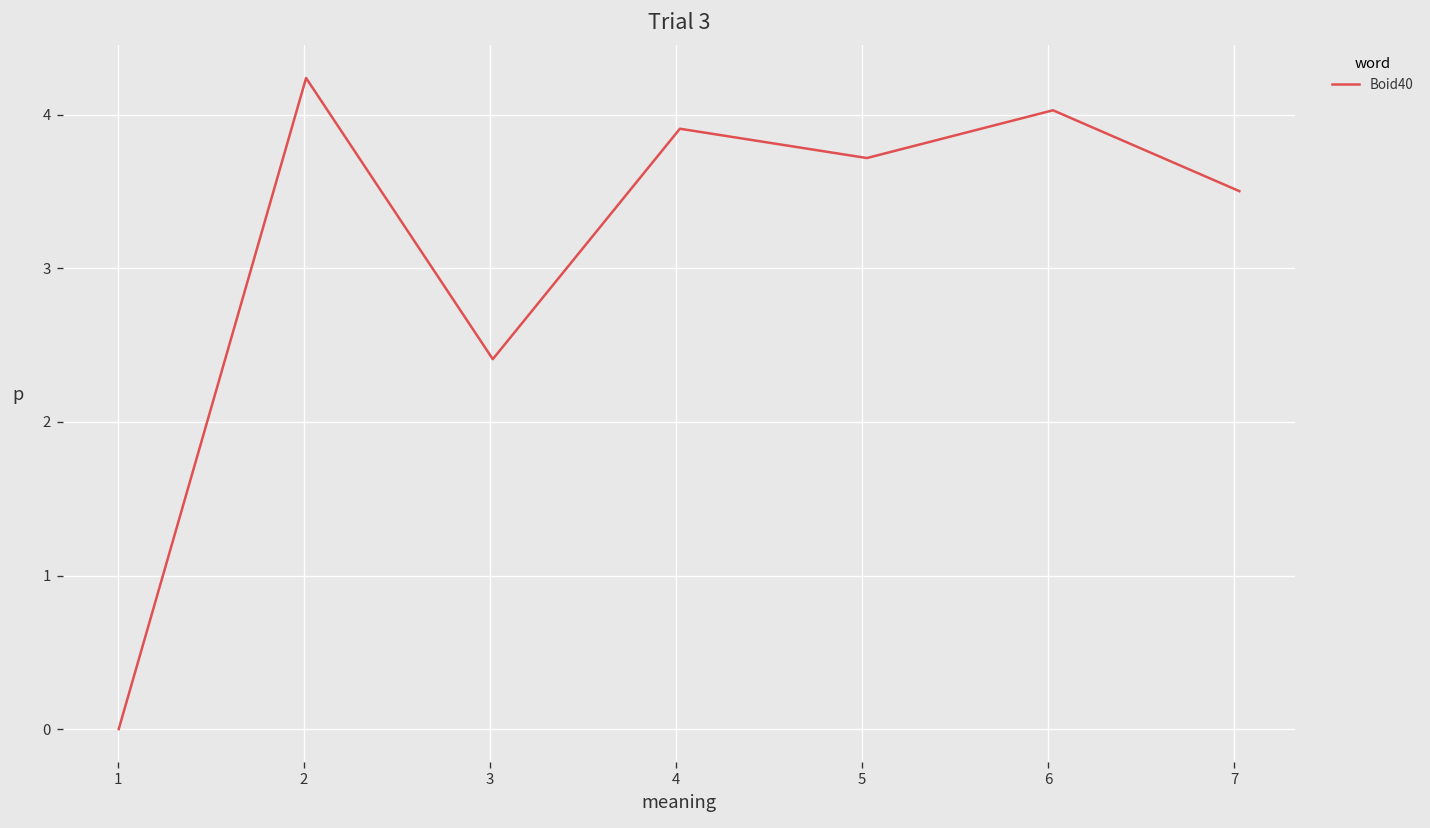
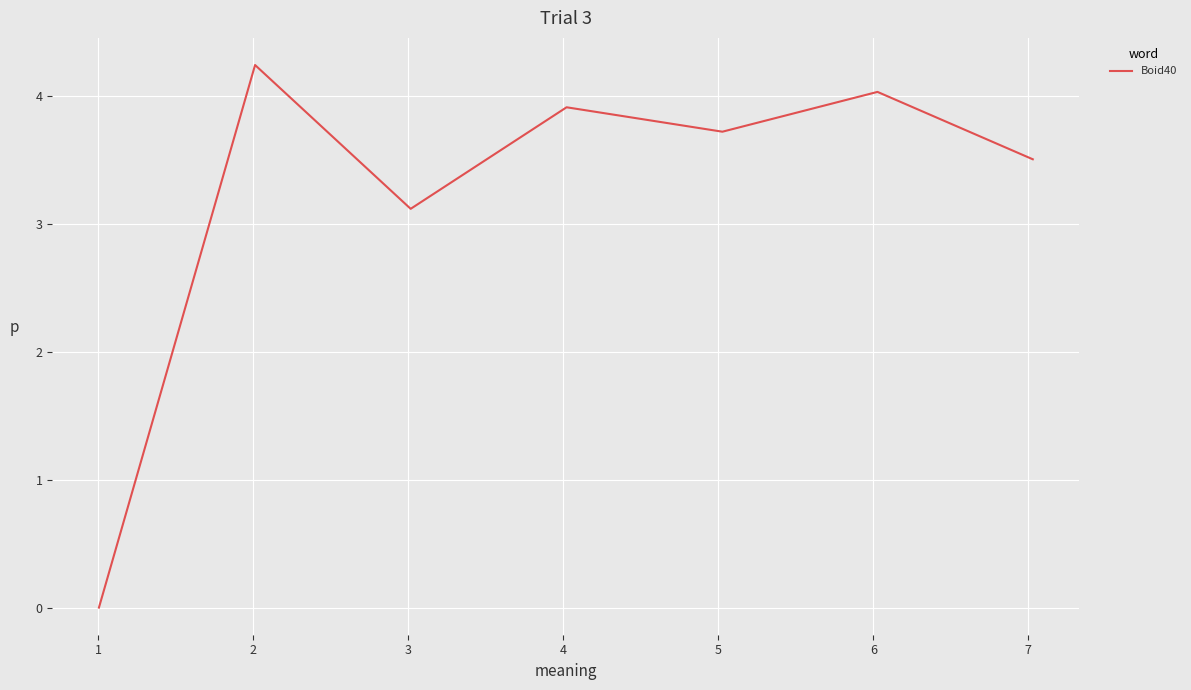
3: 2.41 -> 3.12
